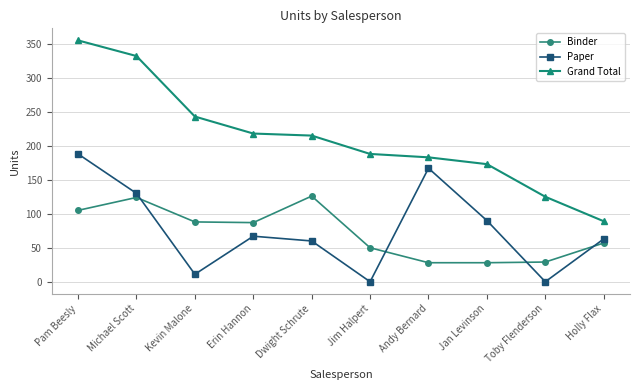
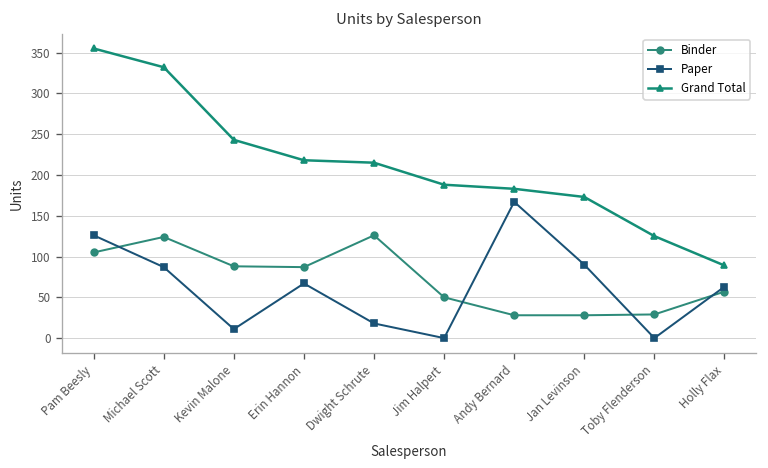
Paper, Pam Beesly: 190 -> 130
Paper, Michael Scott: 130 -> 90
Paper, Dwight Schrute: 60 -> 20
